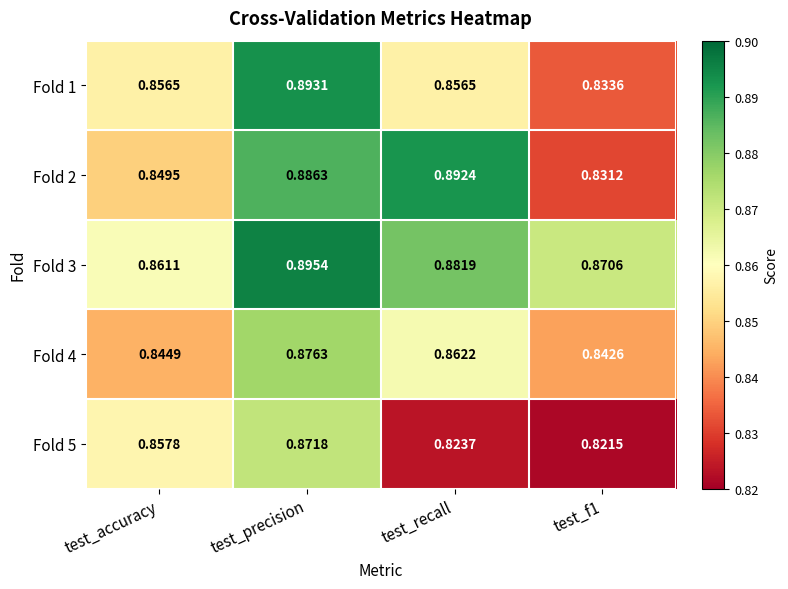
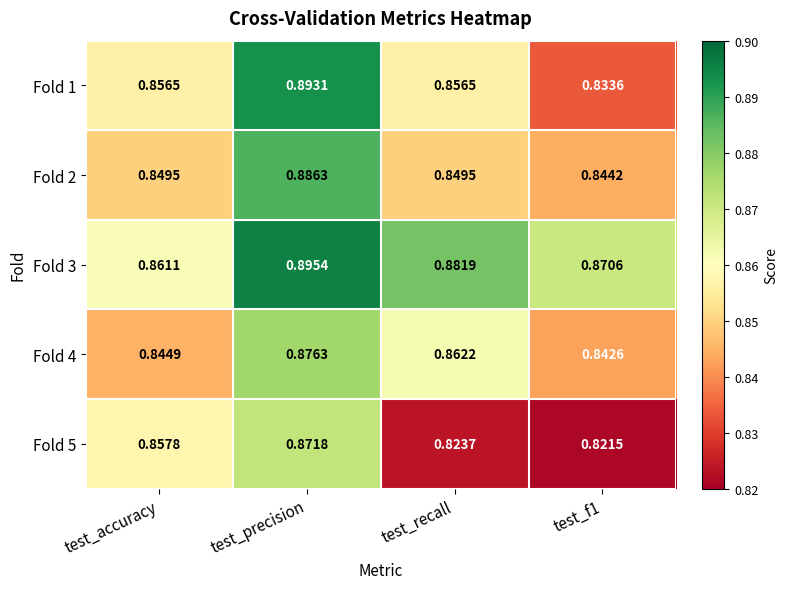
Fold 2, test_recall: 0.8924 -> 0.8495
Fold 2, test_f1: 0.8312 -> 0.8442
